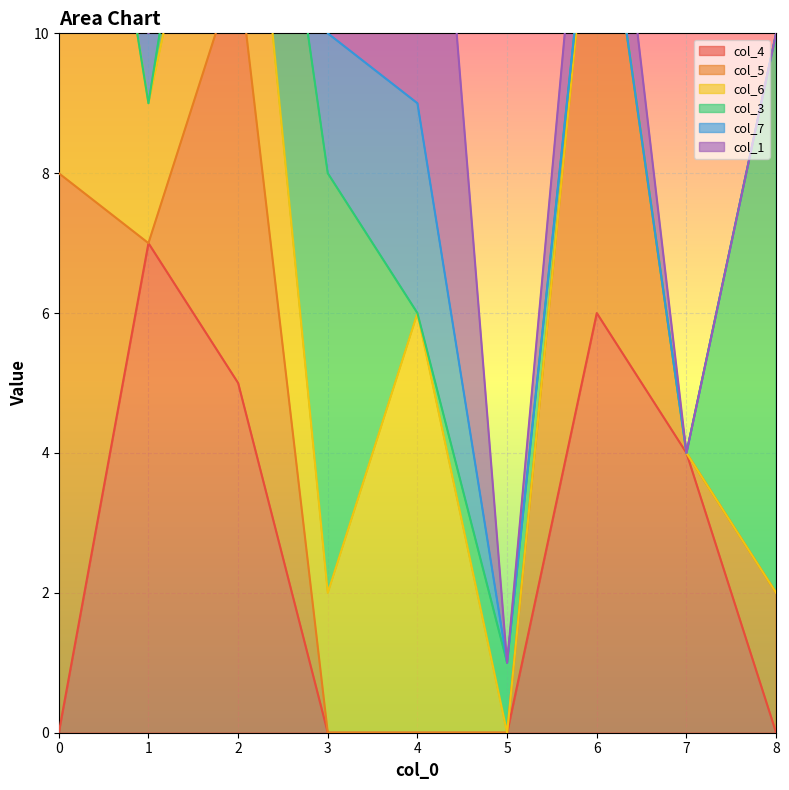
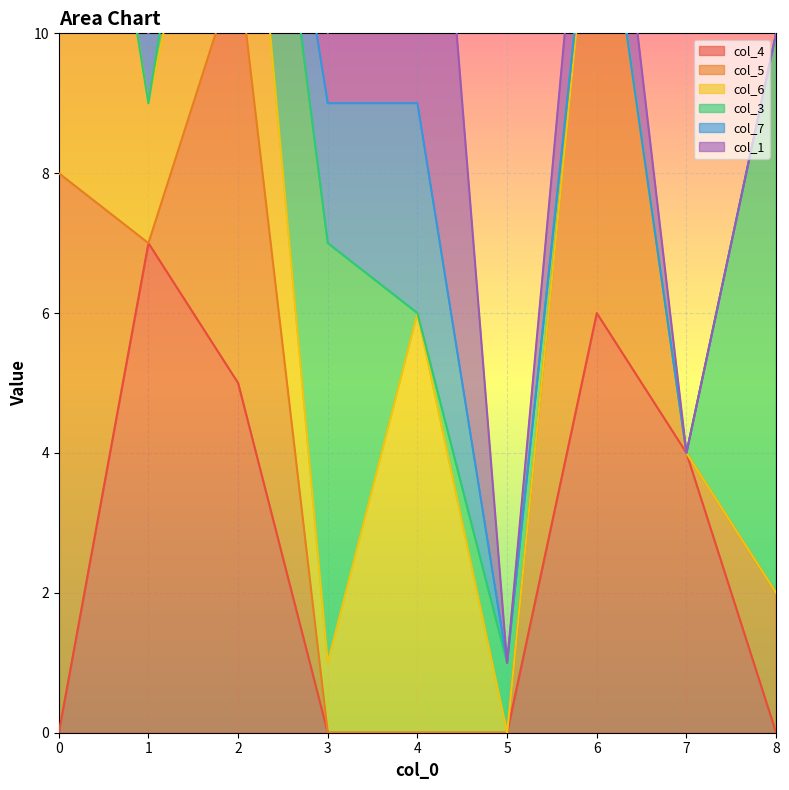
col_6, 3: 2 -> 1
